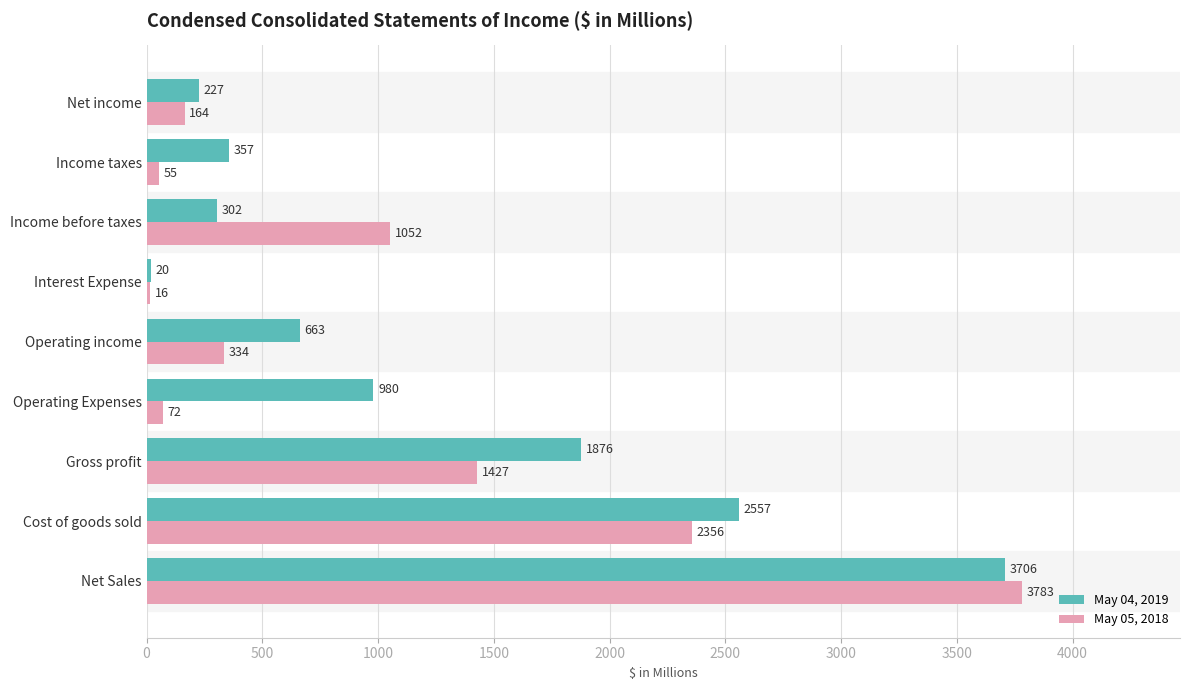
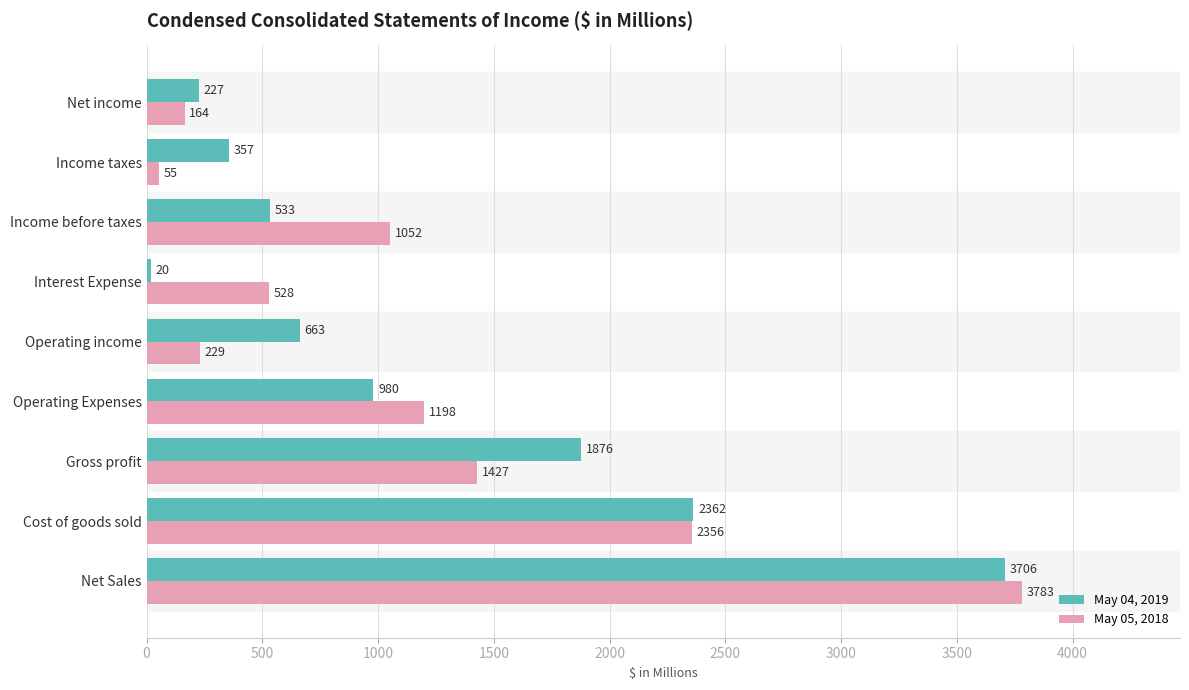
May 04, 2019, Income before taxes: 302 -> 533
May 05, 2018, Interest Expense: 16 -> 528
May 05, 2018, Operating income: 334 -> 229
May 05, 2018, Operating Expenses: 72 -> 1198
May 04, 2019, Cost of goods sold: 2557 -> 2362
